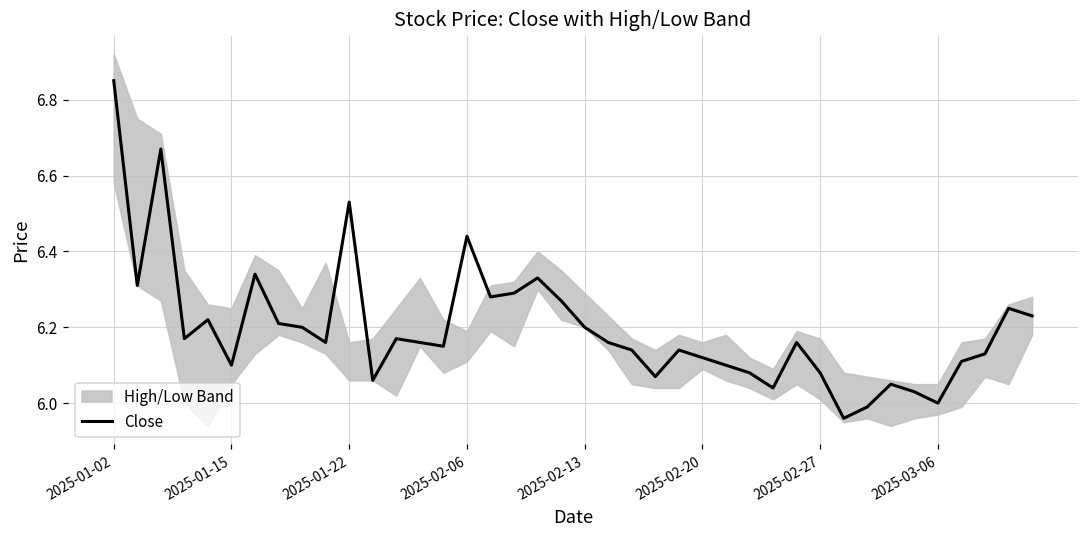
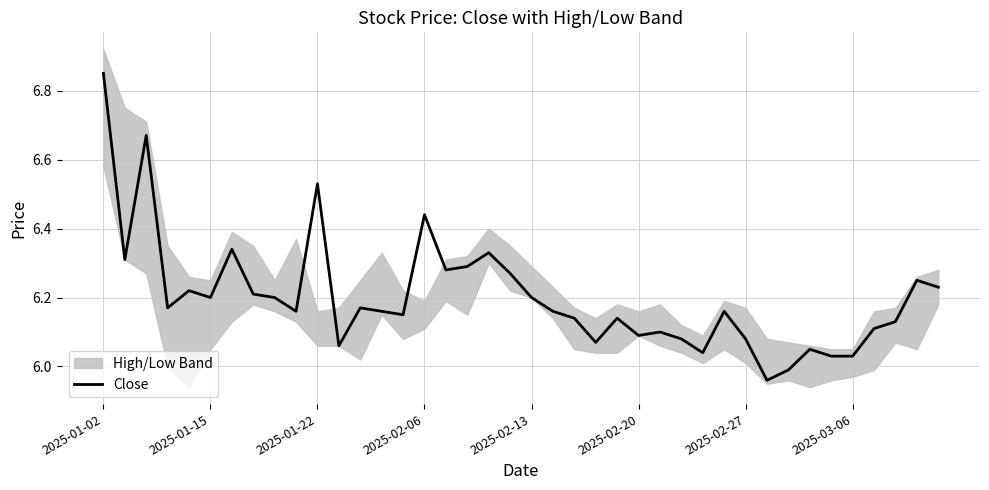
Close, 2025-01-15: 6.1 -> 6.2
Close, 2025-02-20: 6.12 -> 6.09
Close, 2025-03-06: 6.00 -> 6.03
